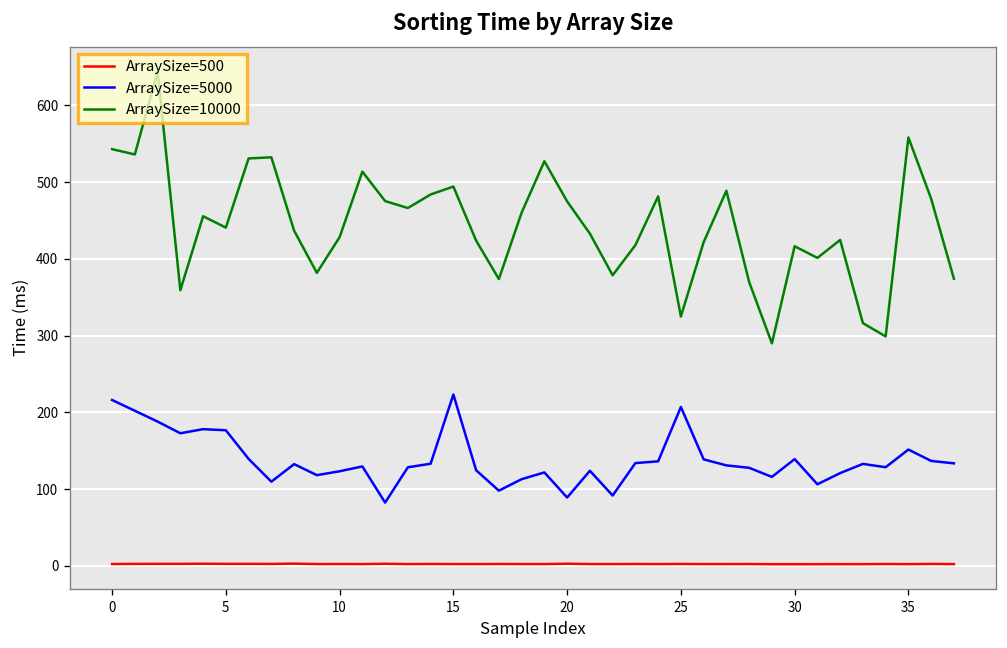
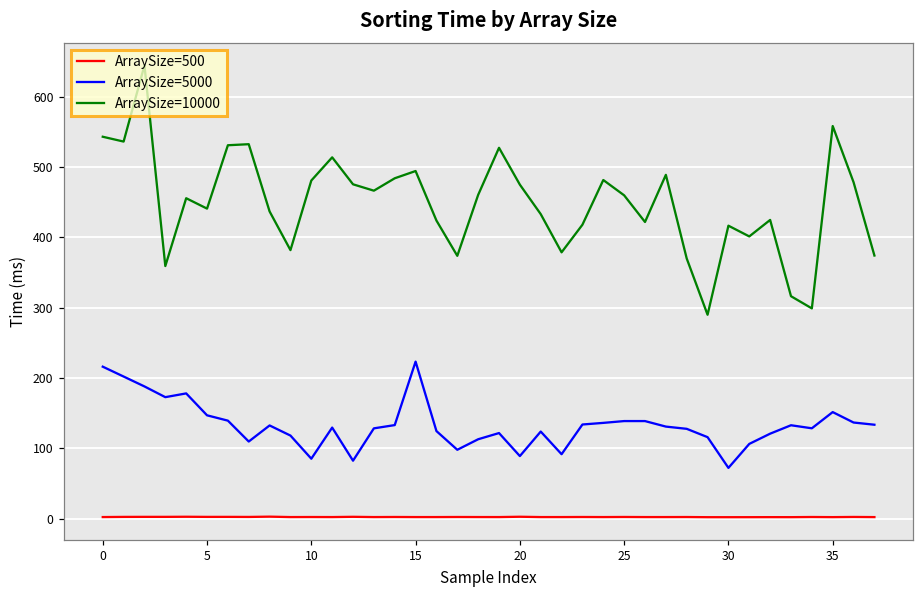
ArraySize=5000, 5: 180 -> 150
ArraySize=5000, 10: 120 -> 90
ArraySize=10000, 10: 430 -> 480
ArraySize=5000, 25: 210 -> 140
ArraySize=10000, 25: 320 -> 460
ArraySize=5000, 30: 140 -> 70
